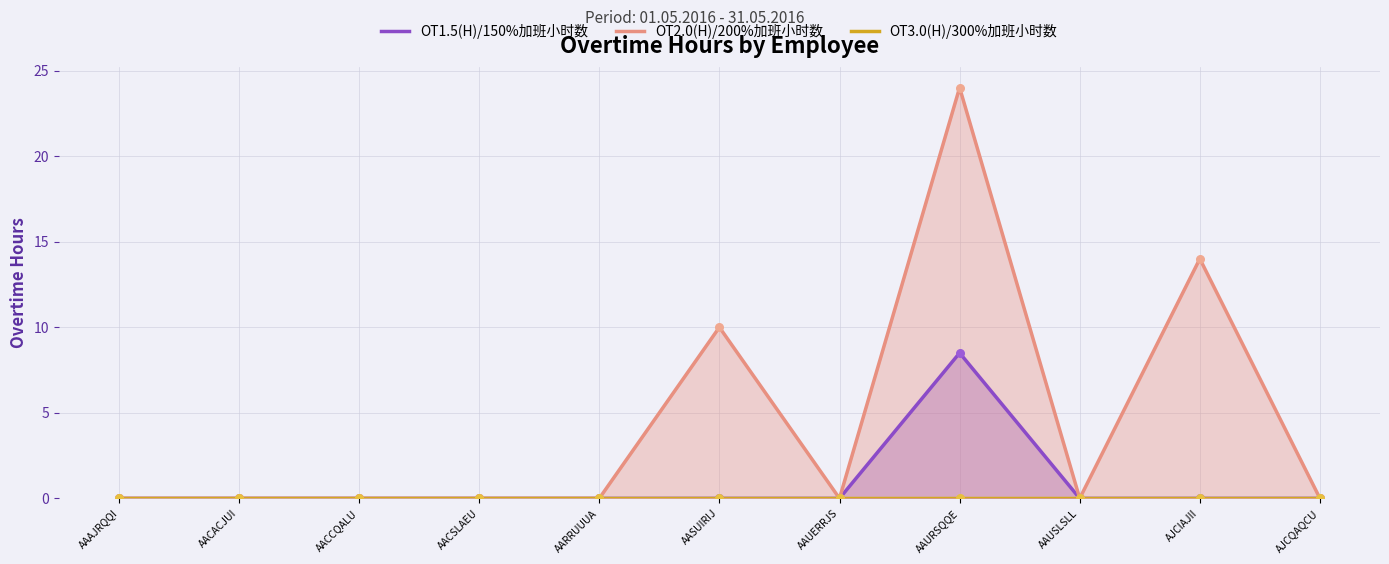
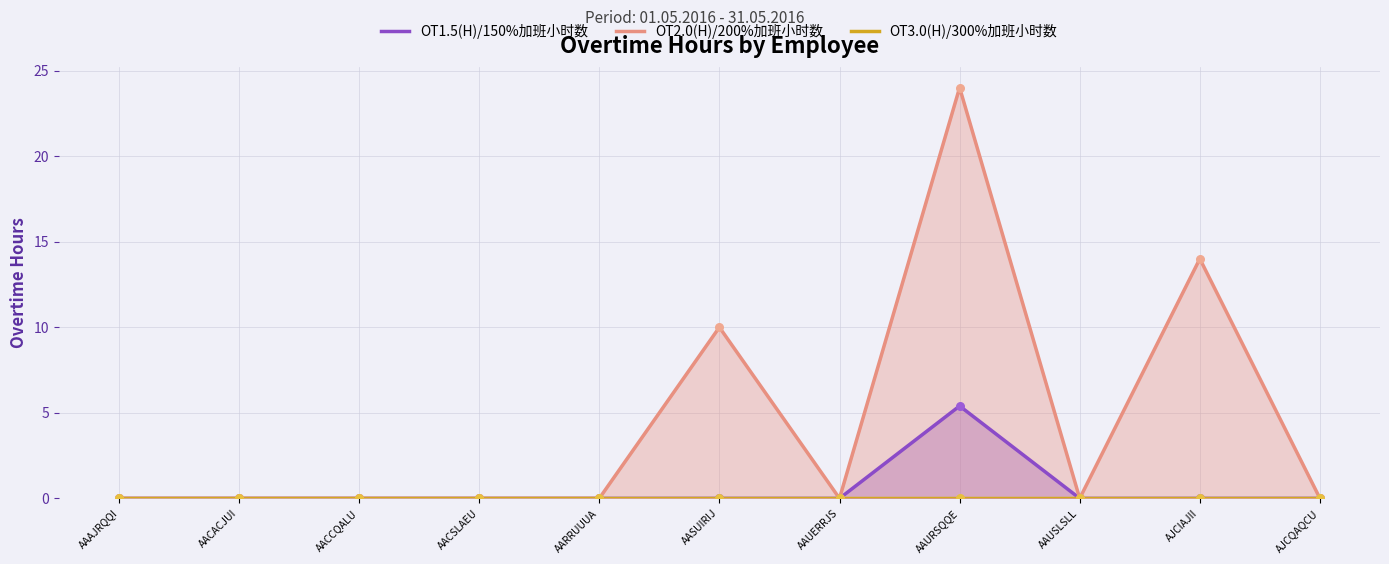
OT1.5(H)/150%加班小时数, AAURSQQE: 8.5 -> 5.4
